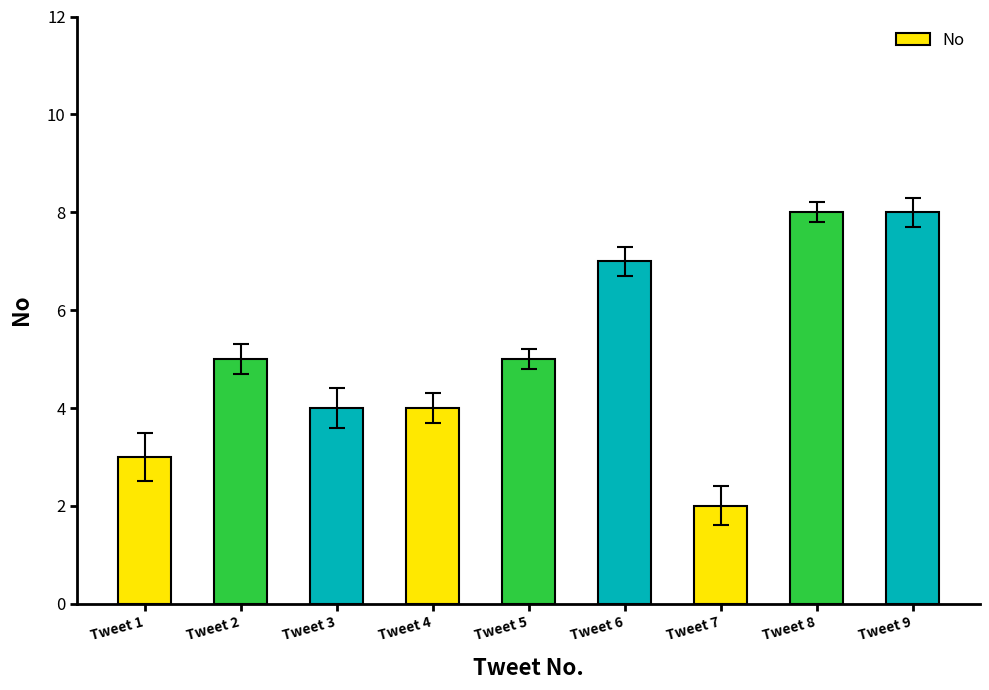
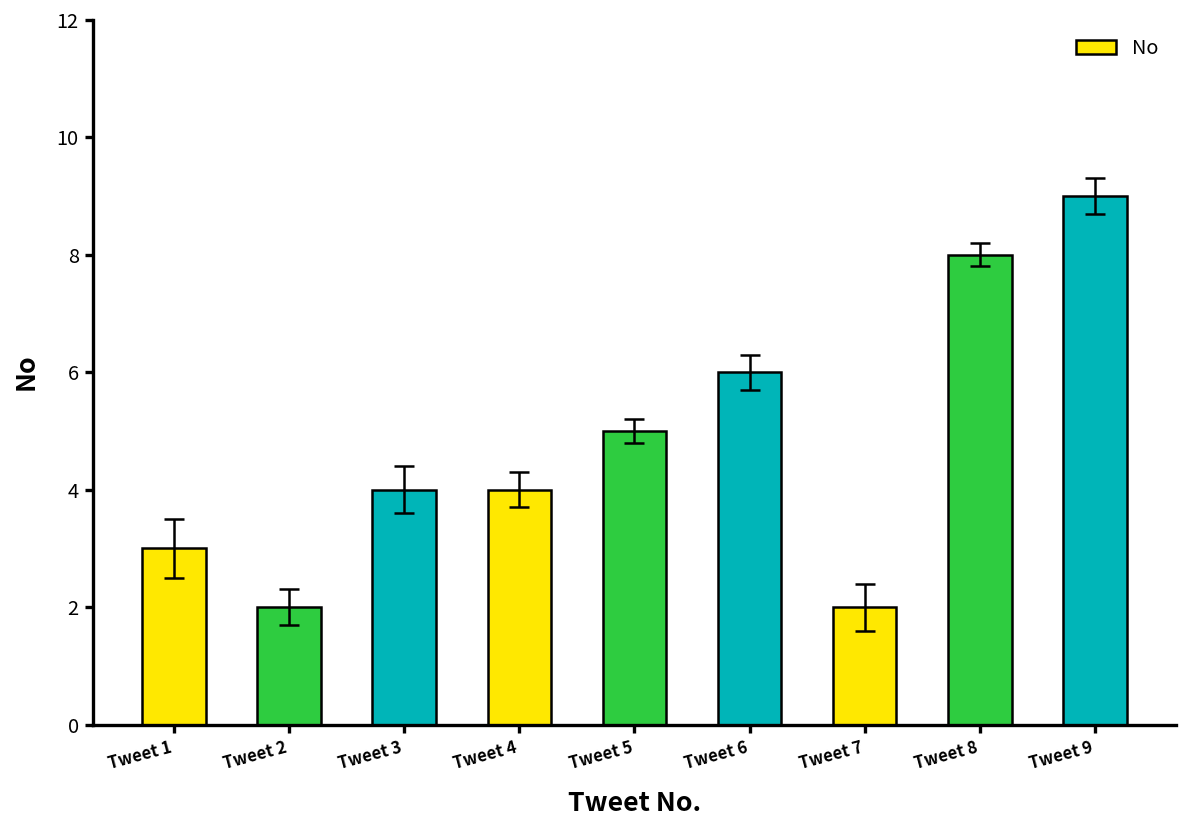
No, Tweet 2: 5 -> 2
No, Tweet 6: 7 -> 6
No, Tweet 9: 8 -> 9
